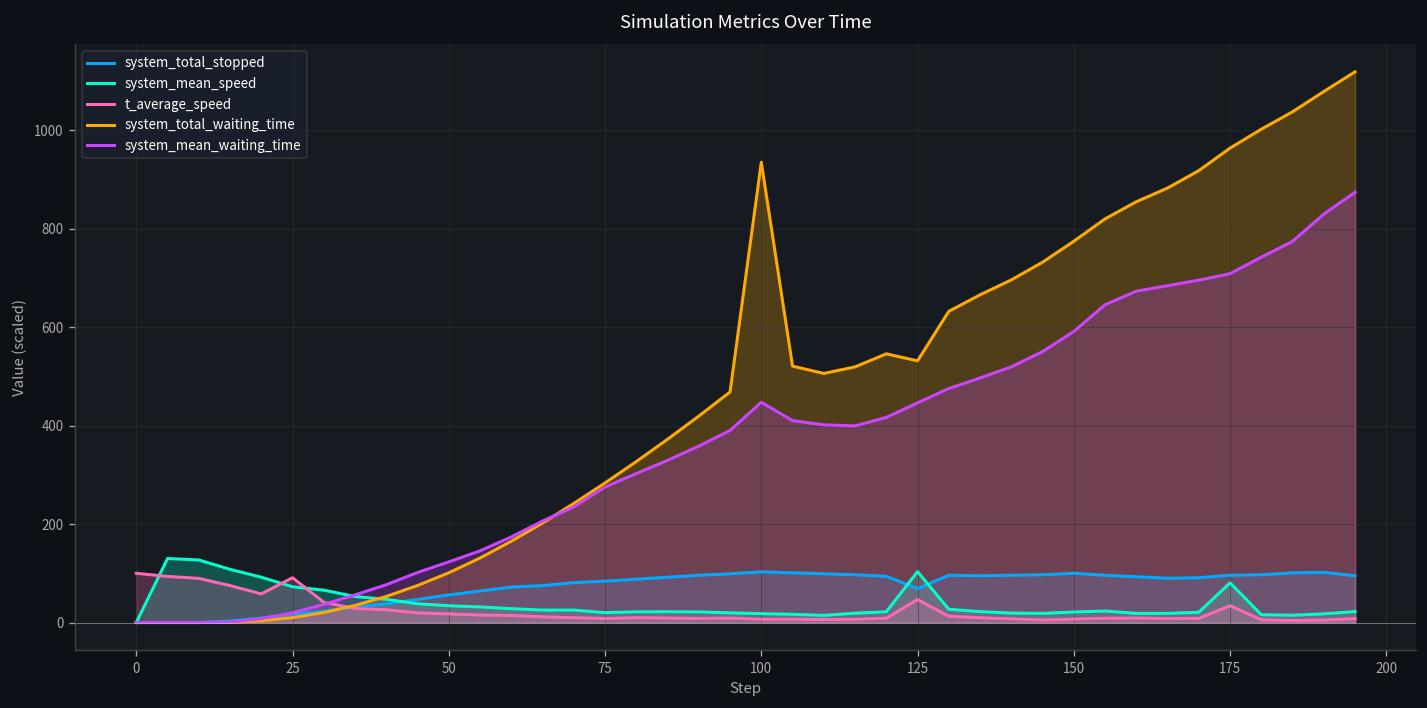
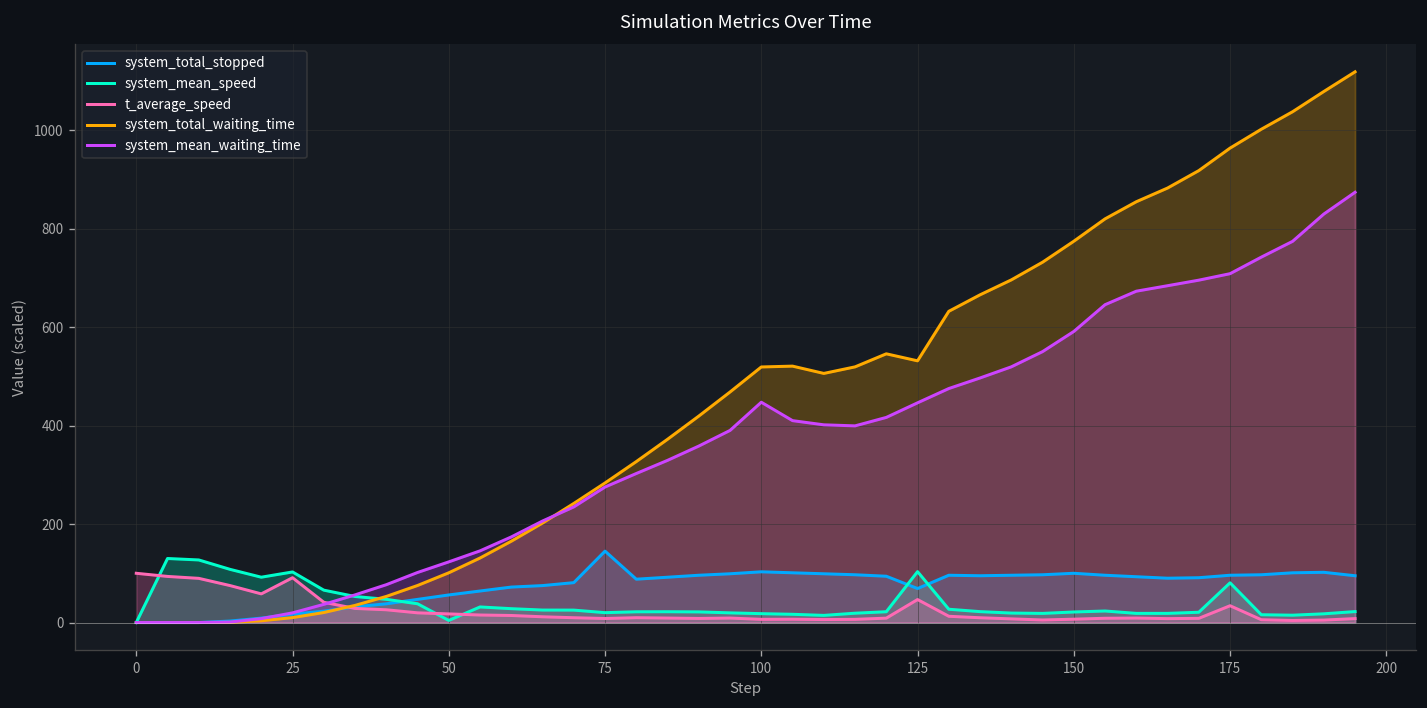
system_mean_speed, 25: 70 -> 100
system_mean_speed, 50: 30 -> 0
system_total_stopped, 75: 80 -> 150
system_total_waiting_time, 100: 930 -> 520
